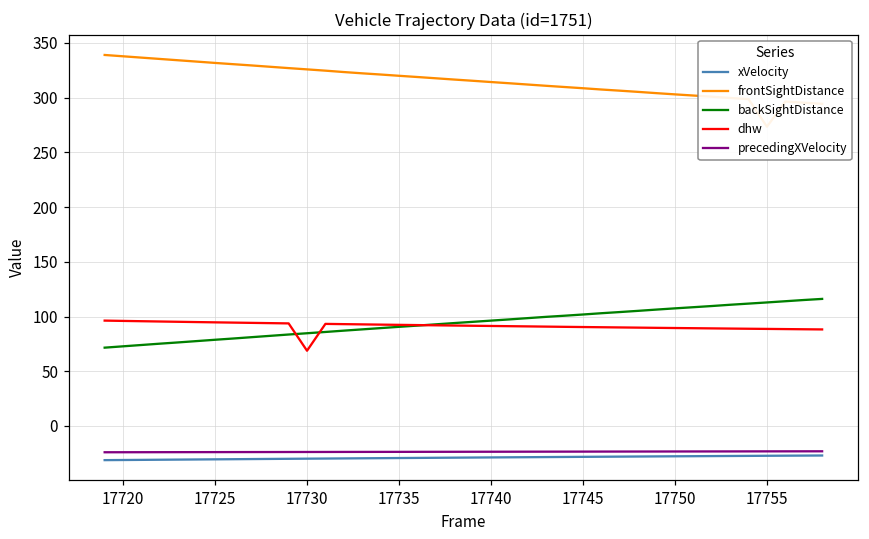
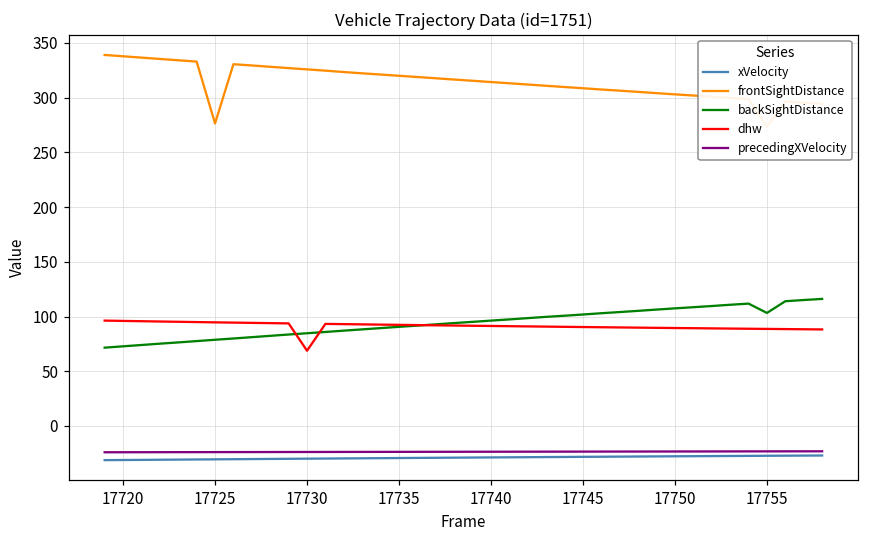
frontSightDistance, 17725: 330 -> 280
backSightDistance, 17755: 110 -> 100
